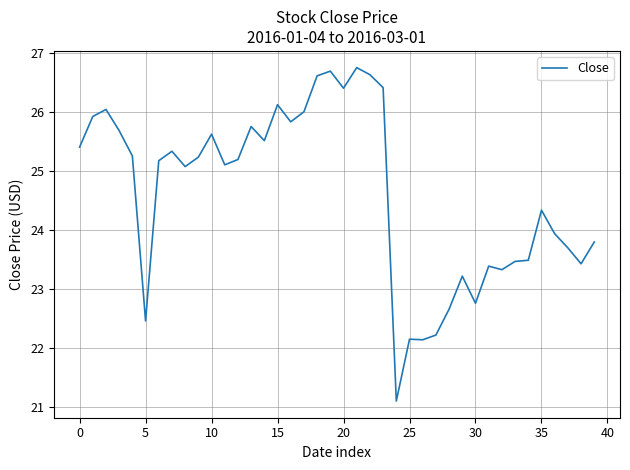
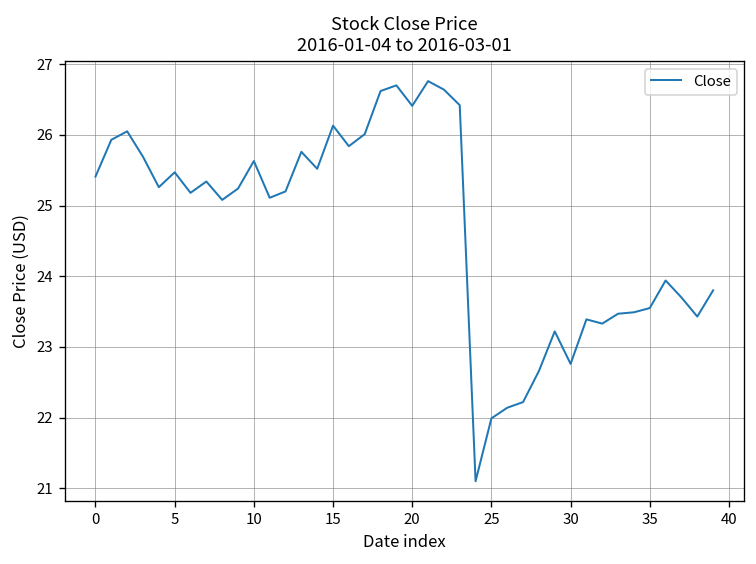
5: 22.5 -> 25.5
25: 22.2 -> 22.0
35: 24.3 -> 23.6
